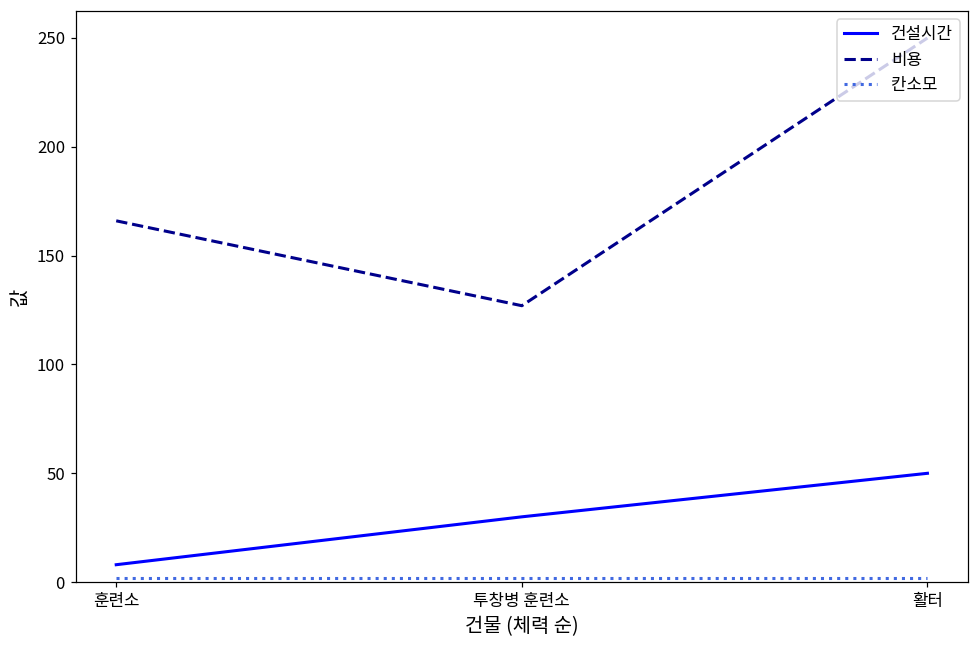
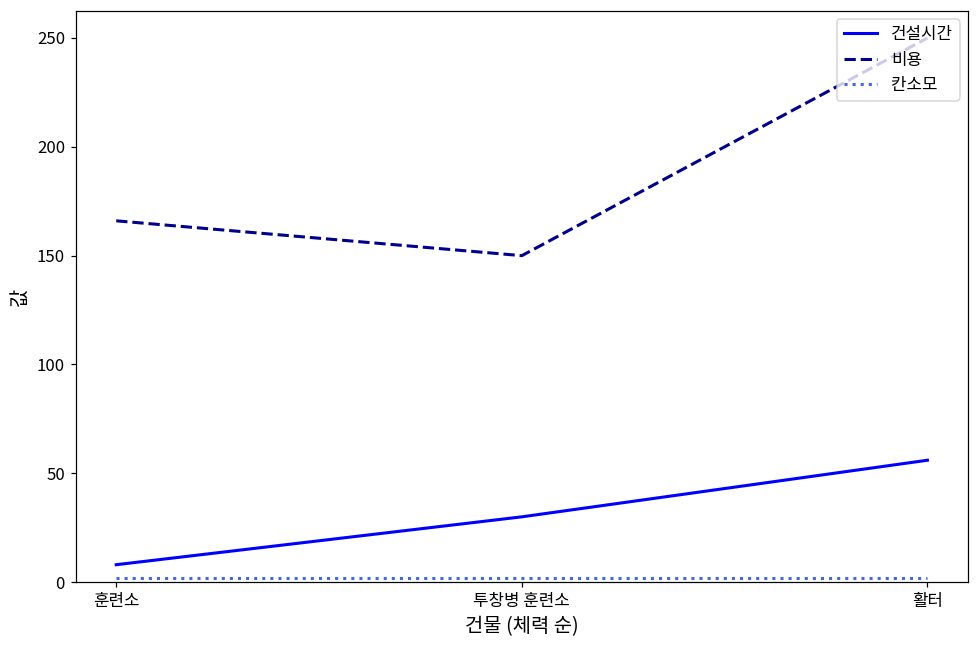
비용, 투창병 훈련소: 127 -> 150
건설시간, 활터: 50 -> 56
